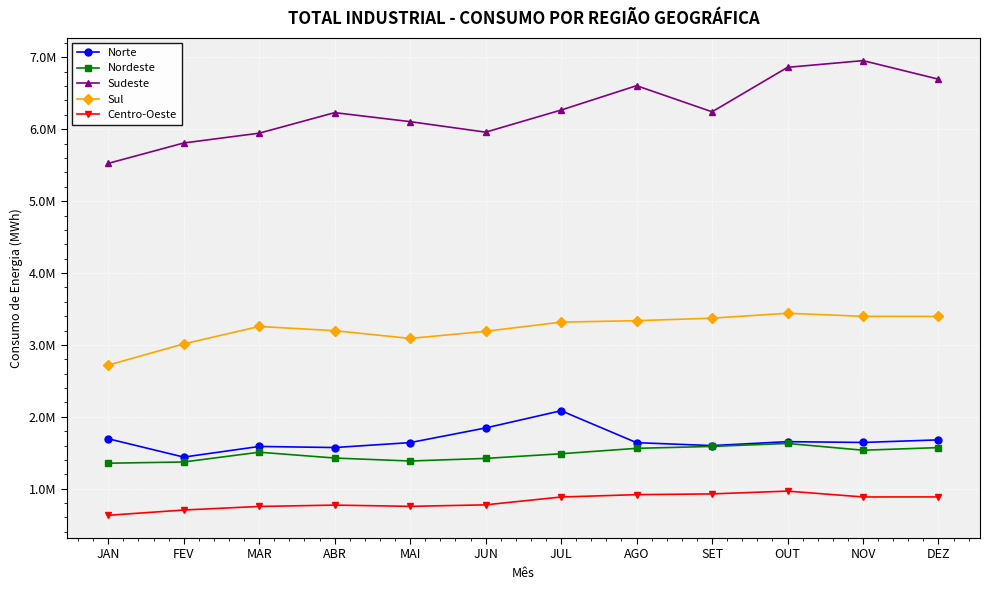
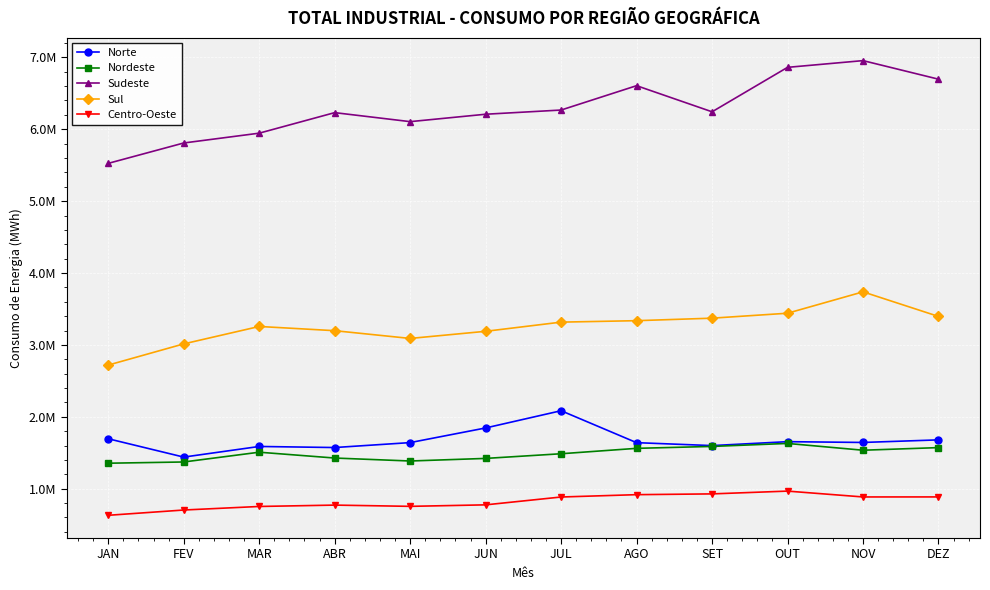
Sudeste, JUN: 6000000 -> 6200000
Sul, NOV: 3400000 -> 3700000
